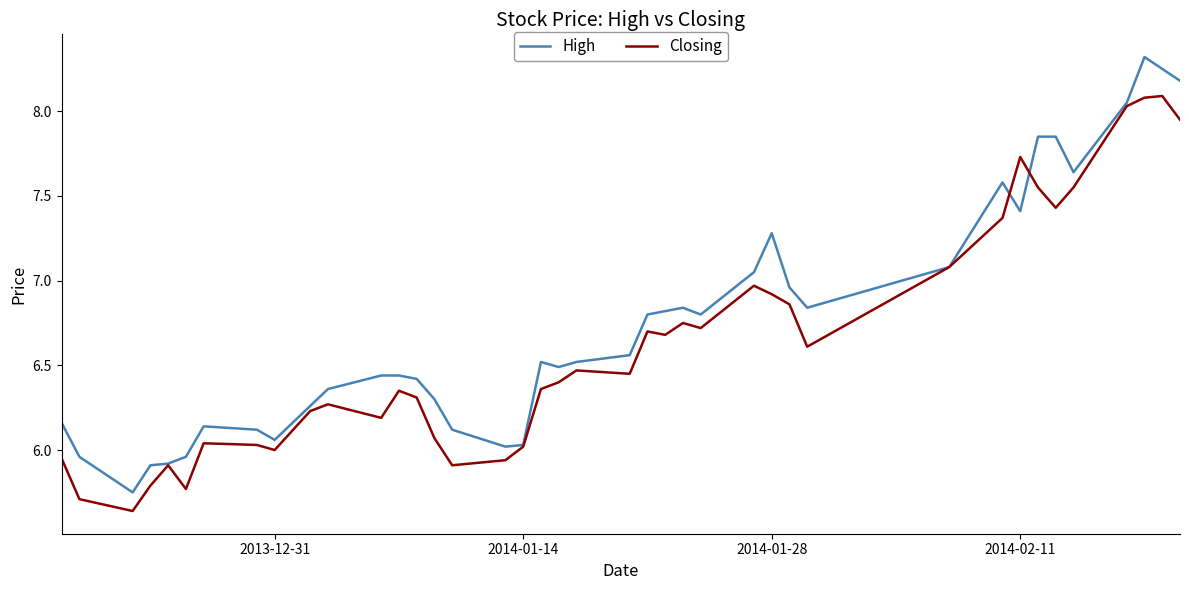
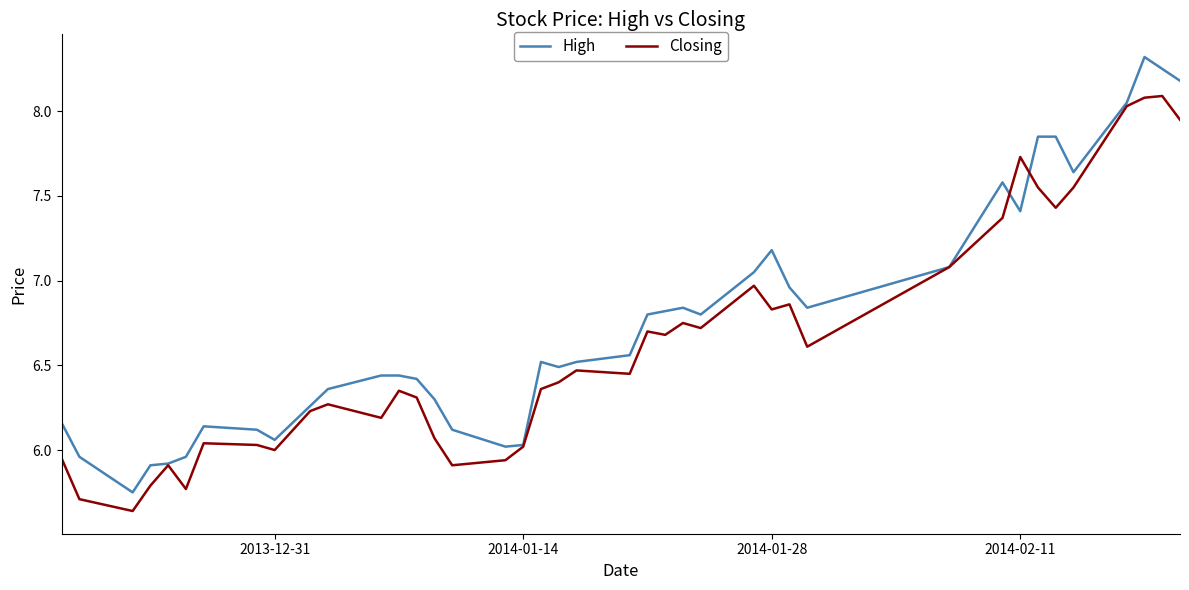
High, 2014-01-28: 7.28 -> 7.18
Closing, 2014-01-28: 6.92 -> 6.83
